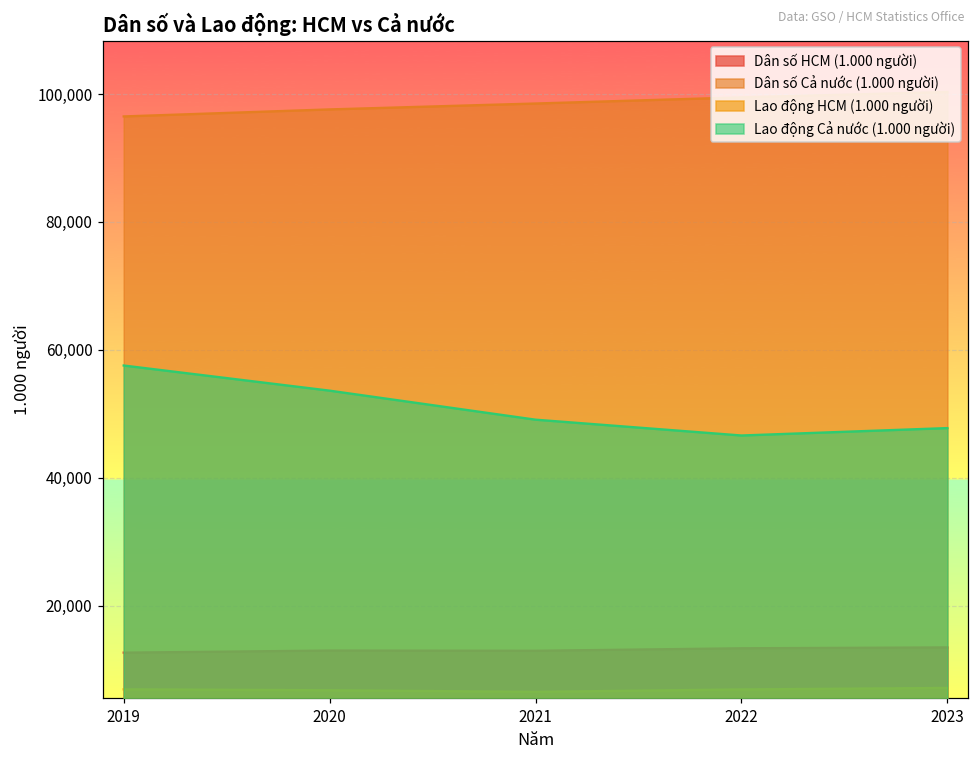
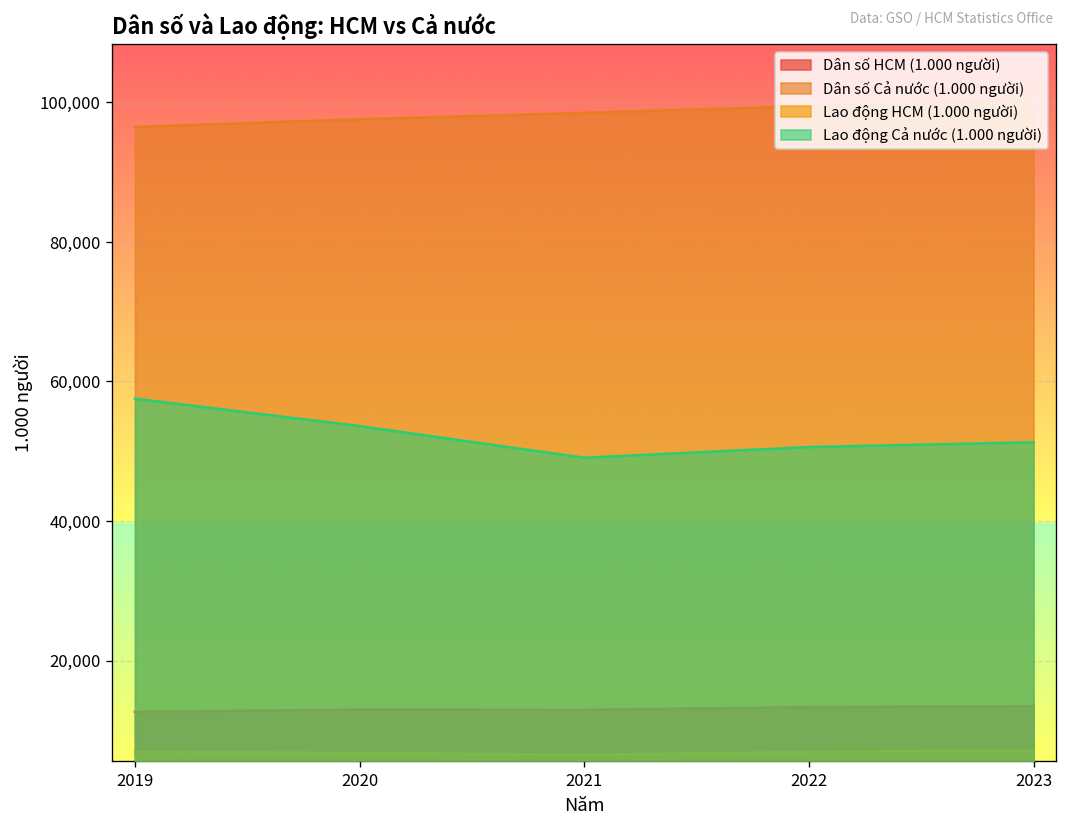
Lao động Cả nước (1.000 người), 2022: 47,000 -> 51,000
Lao động Cả nước (1.000 người), 2023: 48,000 -> 51,000
